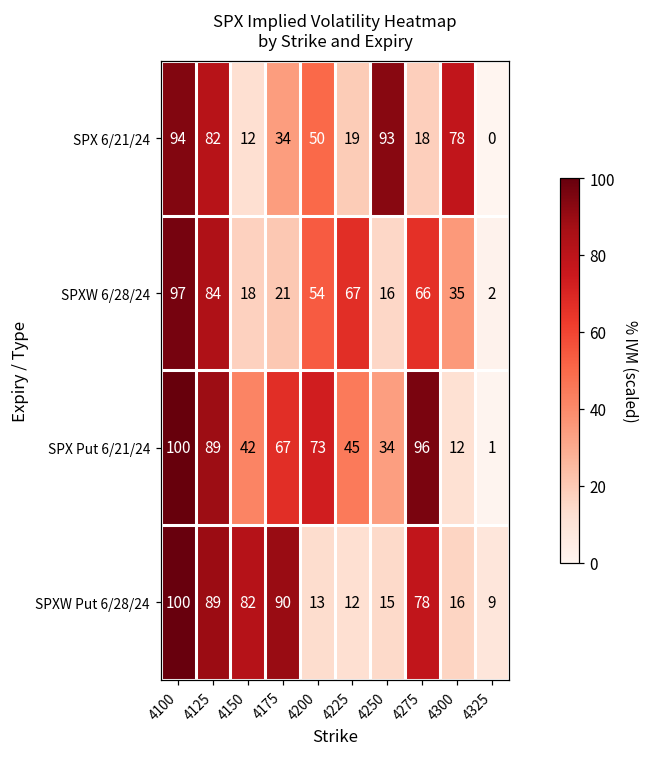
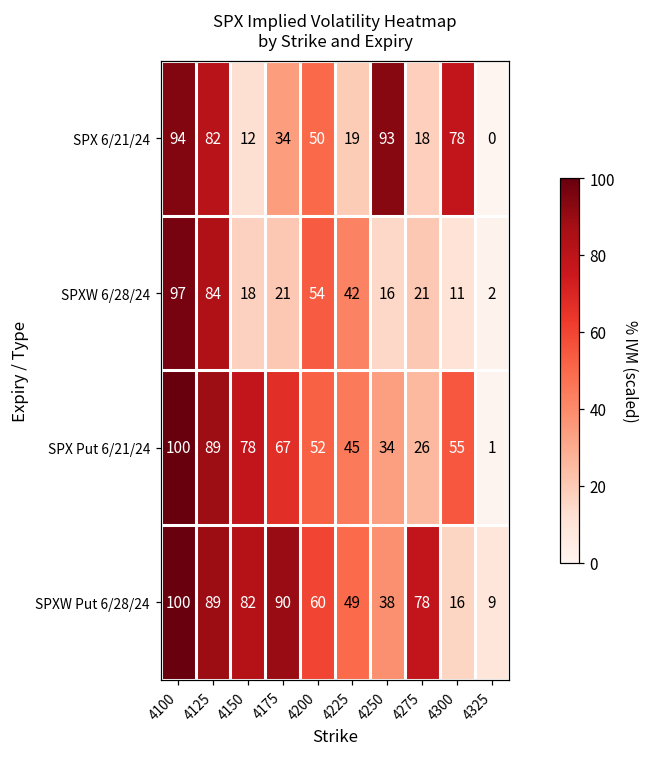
SPXW 6/28/24, 4225: 67 -> 42
SPXW 6/28/24, 4275: 66 -> 21
SPXW 6/28/24, 4300: 35 -> 11
SPX Put 6/21/24, 4150: 42 -> 78
SPX Put 6/21/24, 4200: 73 -> 52
SPX Put 6/21/24, 4275: 96 -> 26
SPX Put 6/21/24, 4300: 12 -> 55
SPXW Put 6/28/24, 4200: 13 -> 60
SPXW Put 6/28/24, 4225: 12 -> 49
SPXW Put 6/28/24, 4250: 15 -> 38
